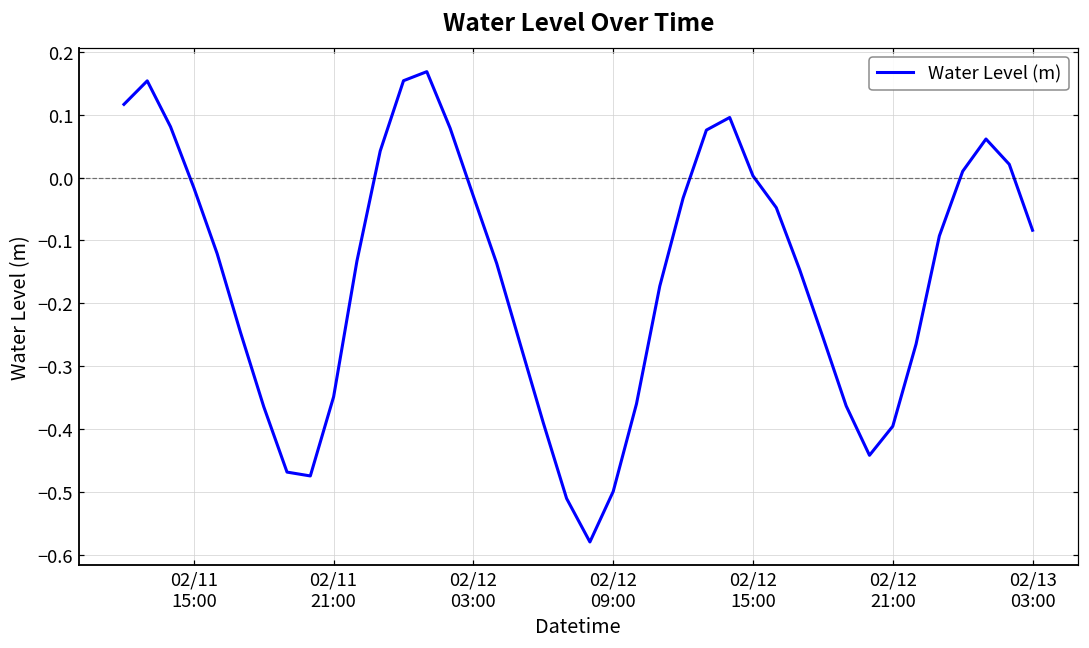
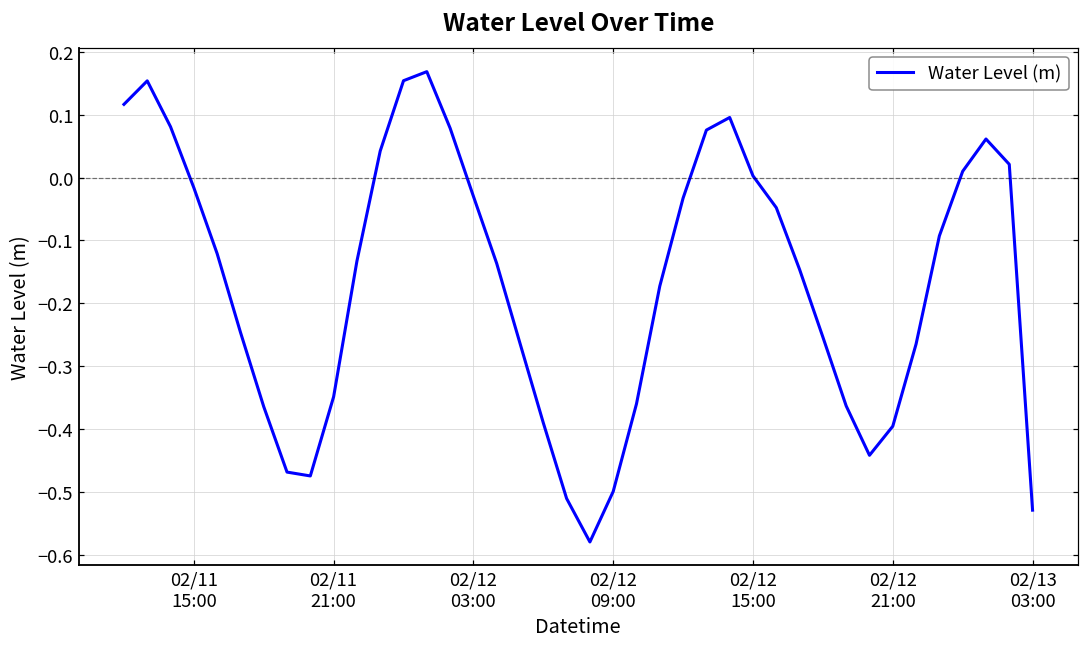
02/13 03:00: -0.08 -> -0.53
